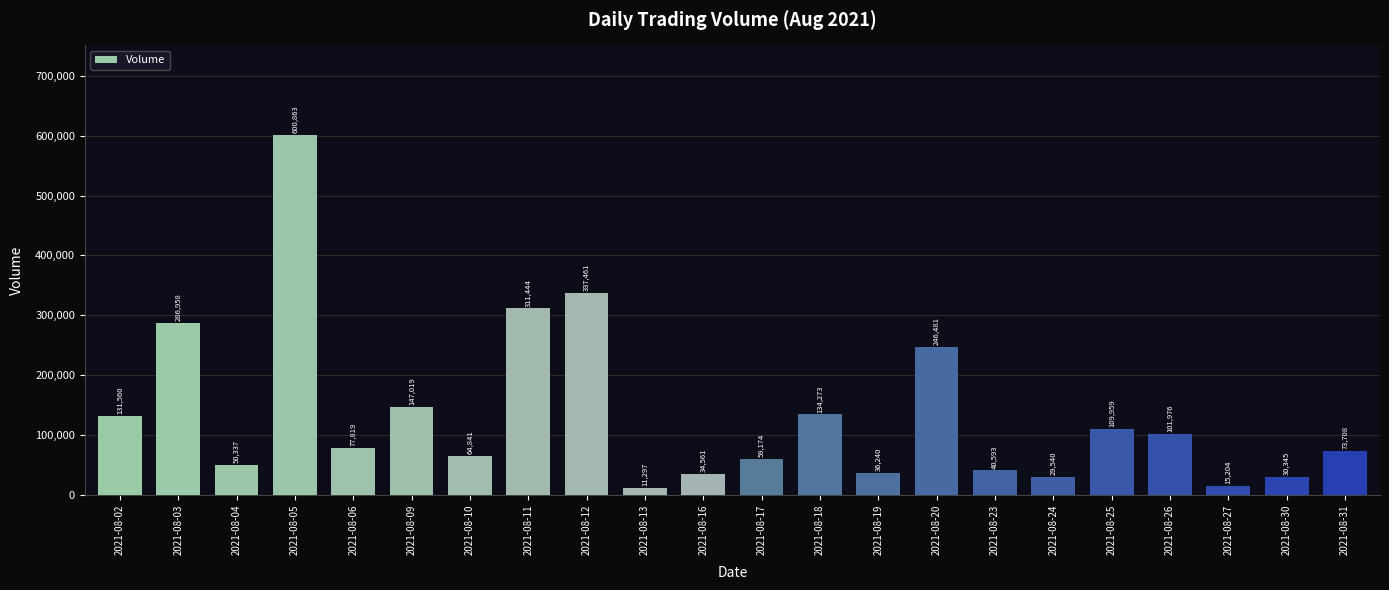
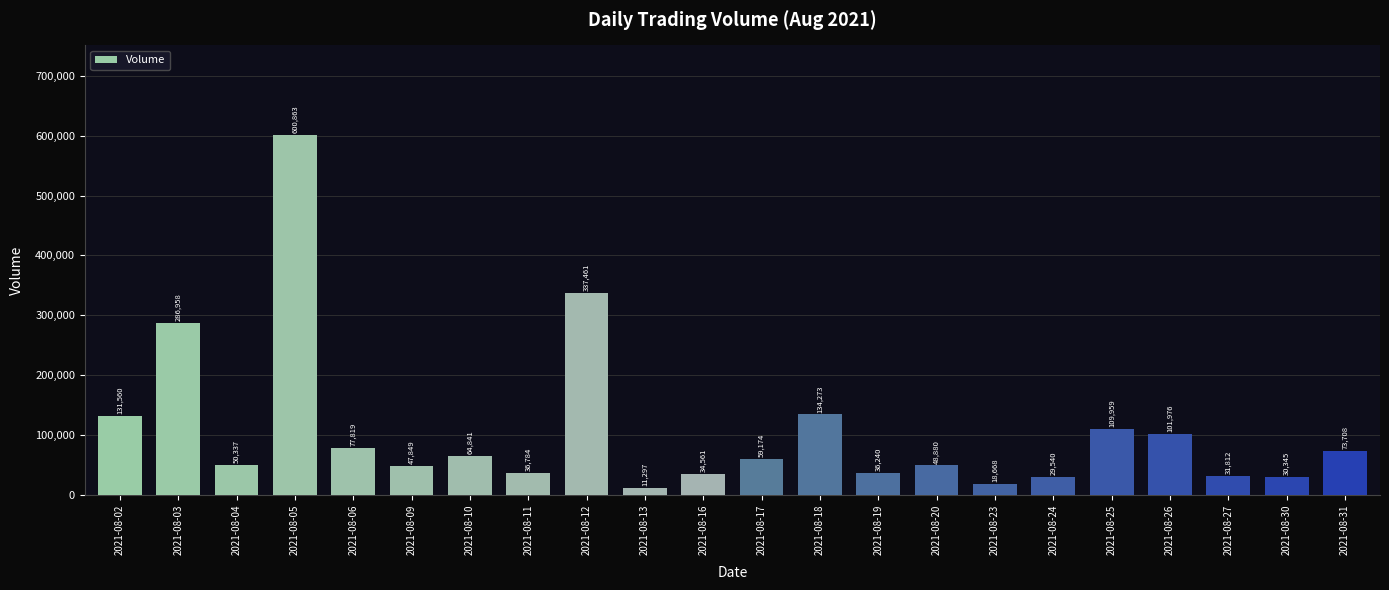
2021-08-09: 147,019 -> 47,849
2021-08-11: 311,444 -> 36,784
2021-08-20: 246,481 -> 48,880
2021-08-23: 40,593 -> 18,668
2021-08-27: 15,204 -> 31,812
